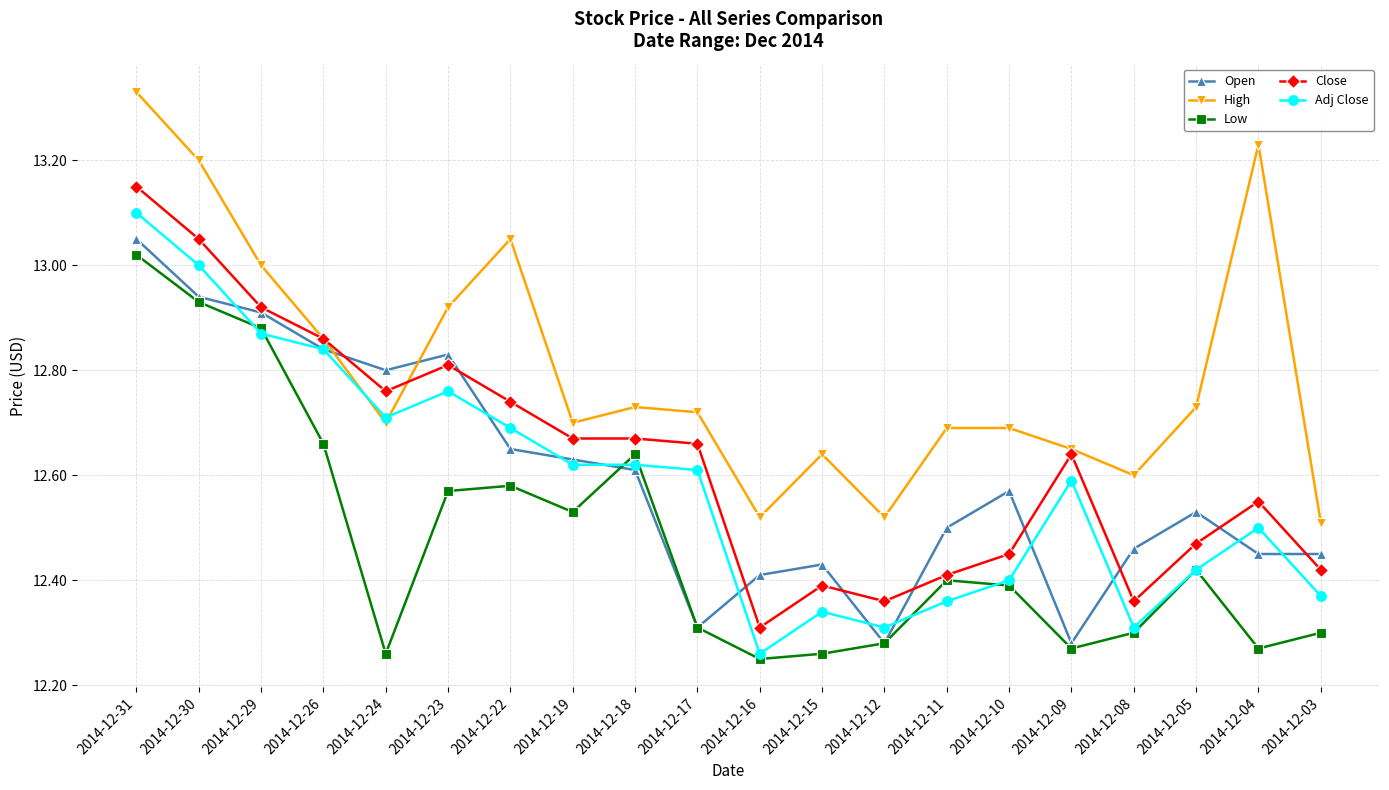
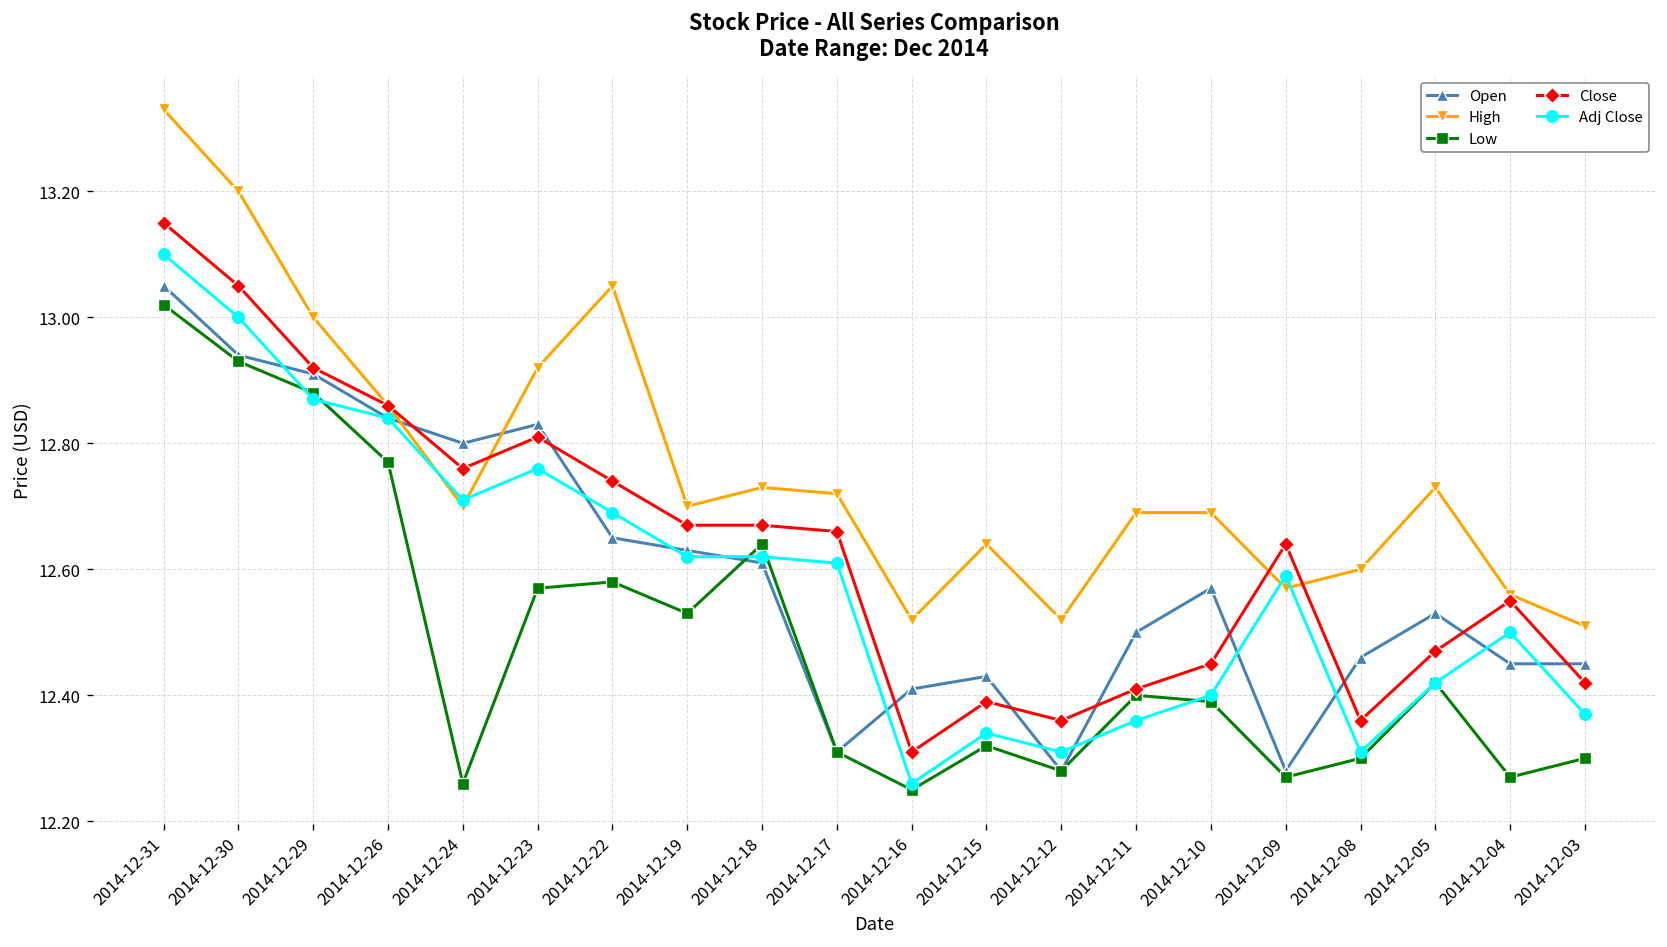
Low, 2014-12-26: 12.66 -> 12.77
Low, 2014-12-15: 12.26 -> 12.32
High, 2014-12-09: 12.65 -> 12.57
High, 2014-12-04: 13.23 -> 12.56
